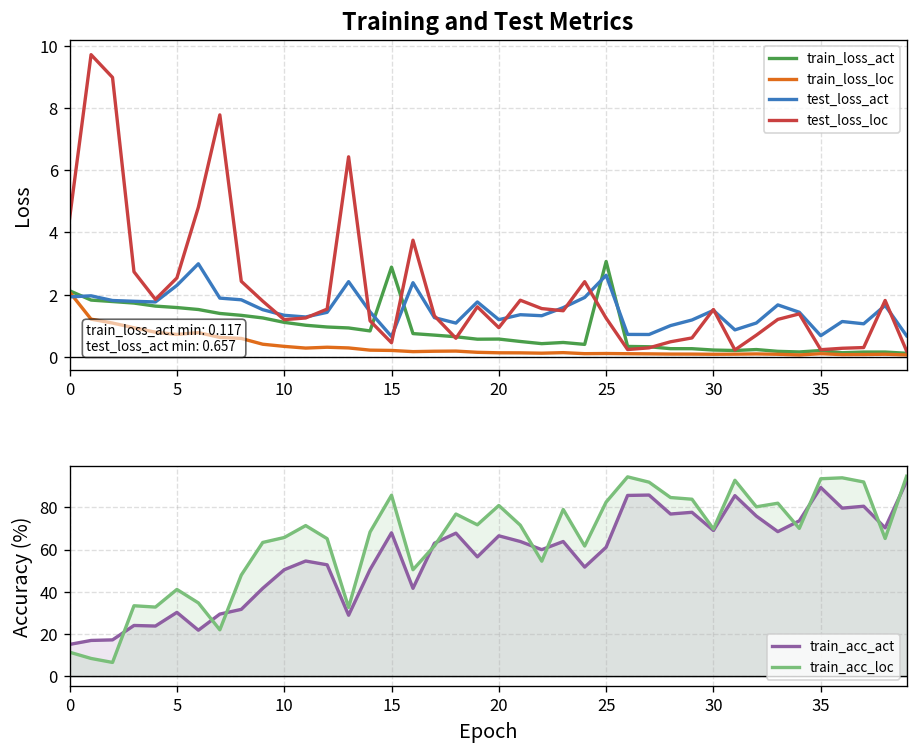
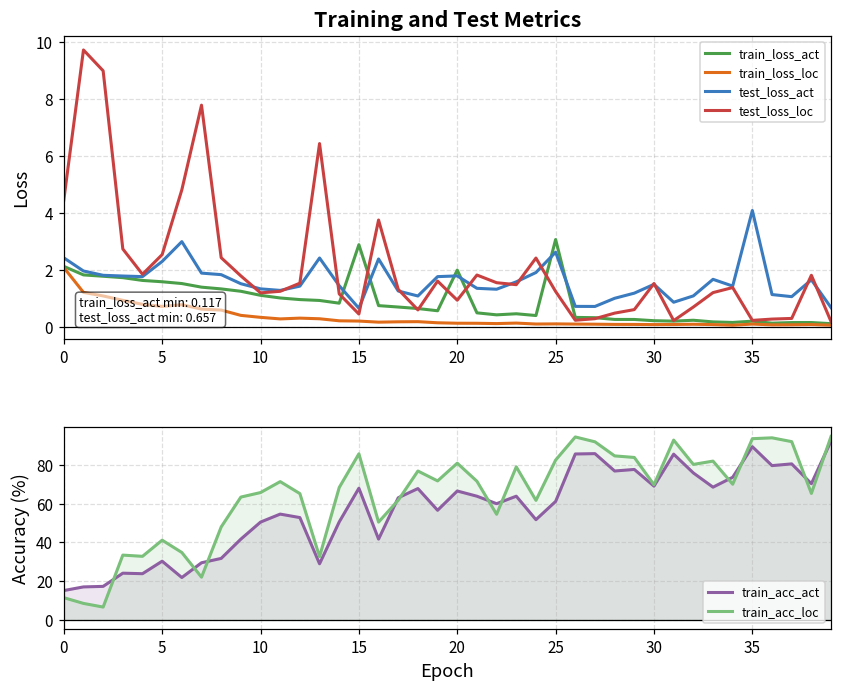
Training and Test Metrics, test_loss_act, 0: 1.9 -> 2.4
Training and Test Metrics, train_loss_act, 20: 0.6 -> 2.0
Training and Test Metrics, test_loss_act, 20: 1.2 -> 1.8
Training and Test Metrics, test_loss_act, 35: 0.7 -> 4.1
